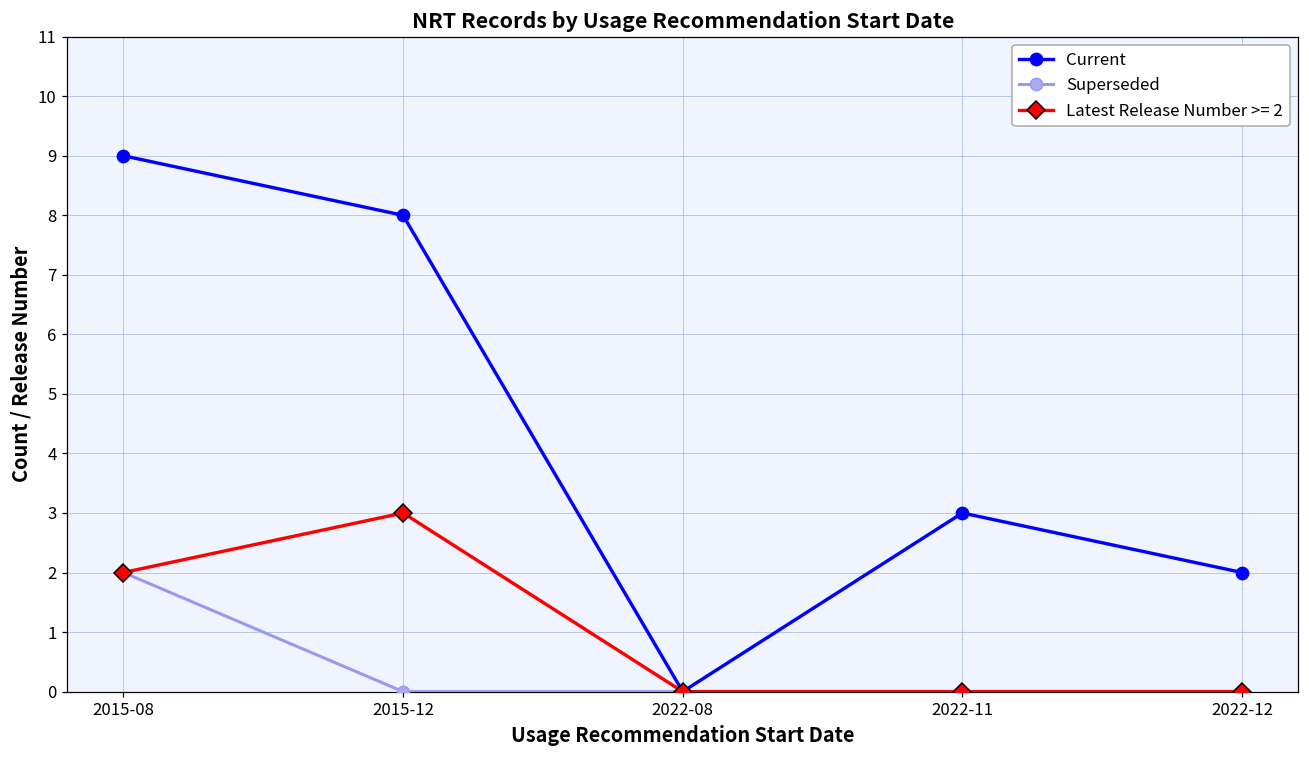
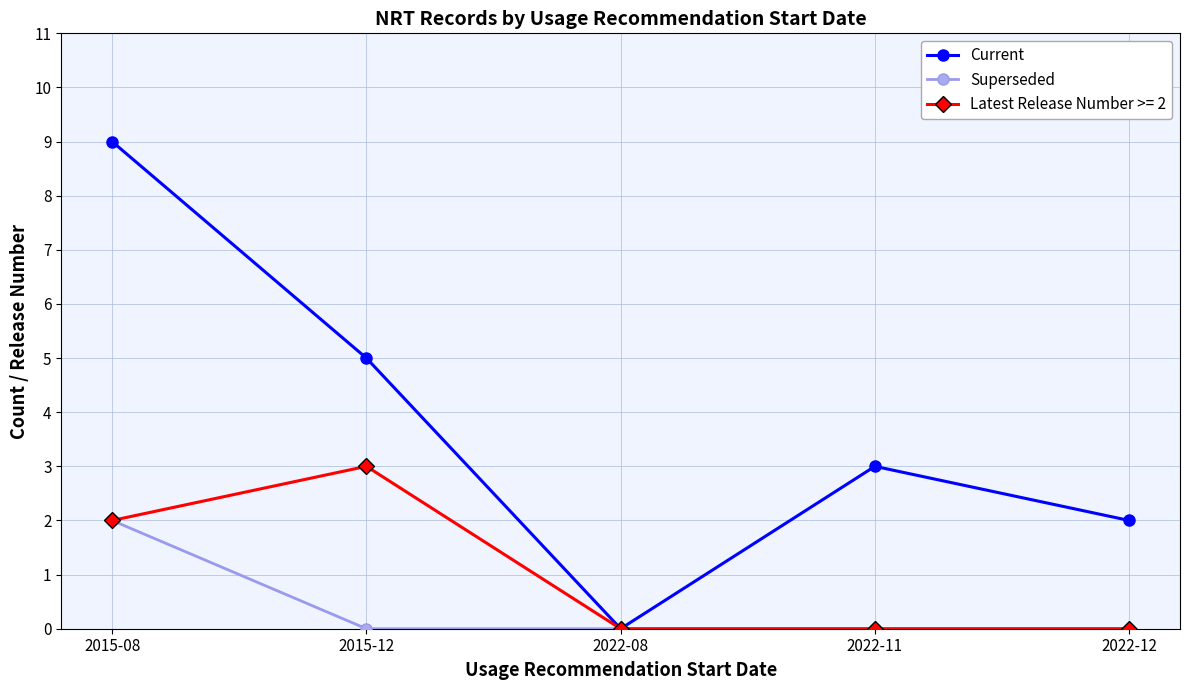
Current, 2015-12: 8 -> 5
